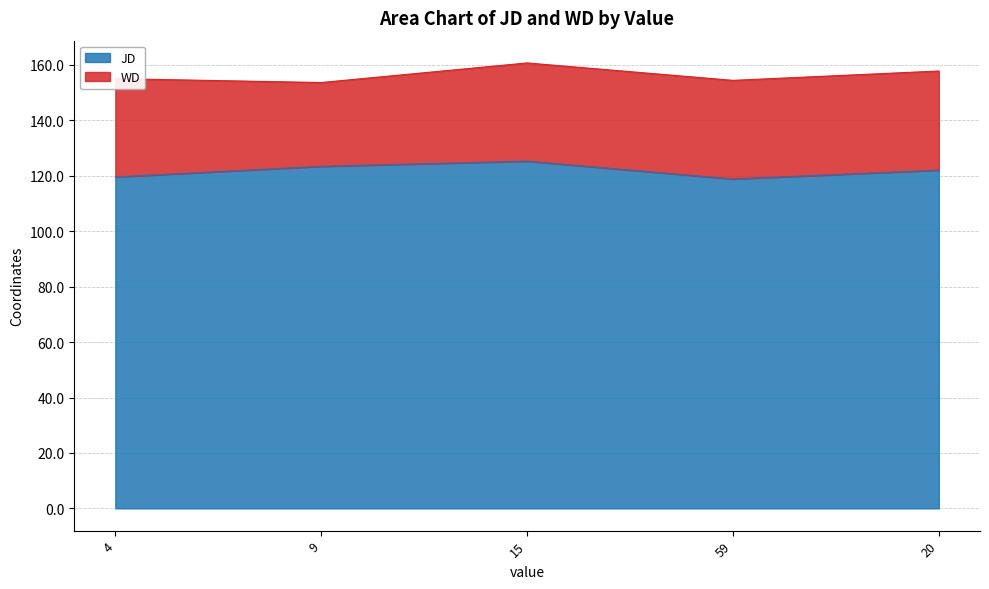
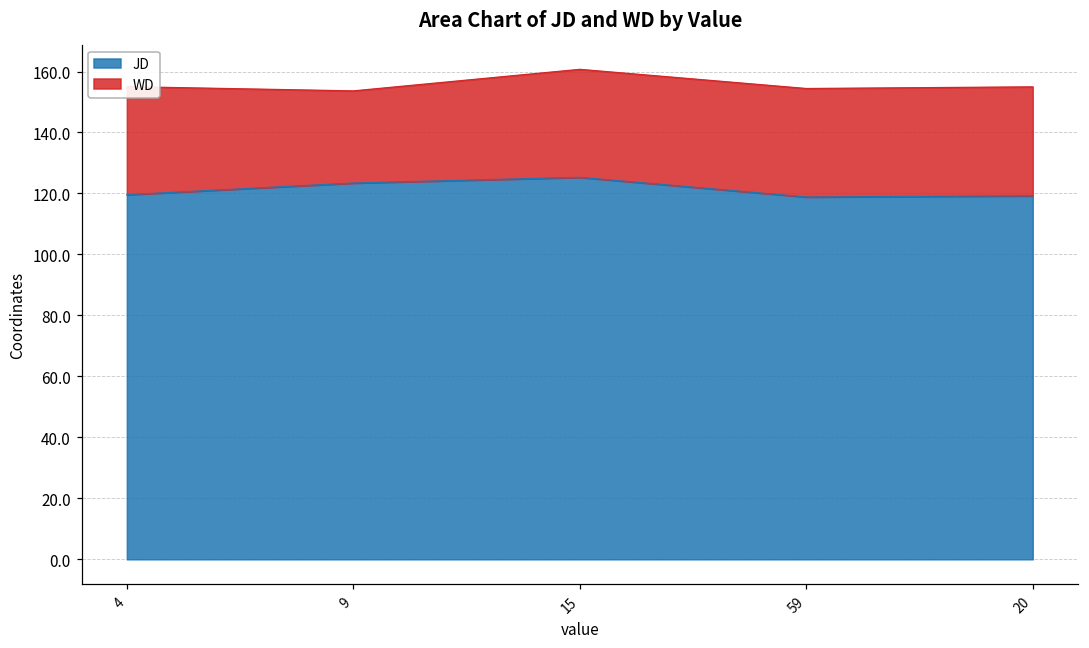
JD, 20: 122 -> 119
